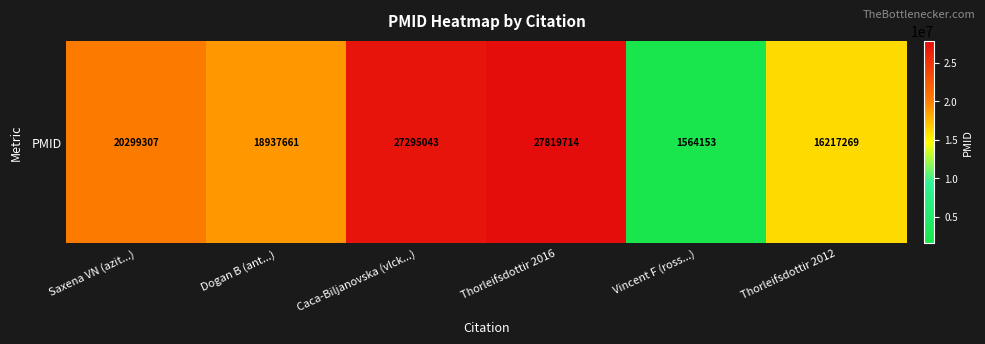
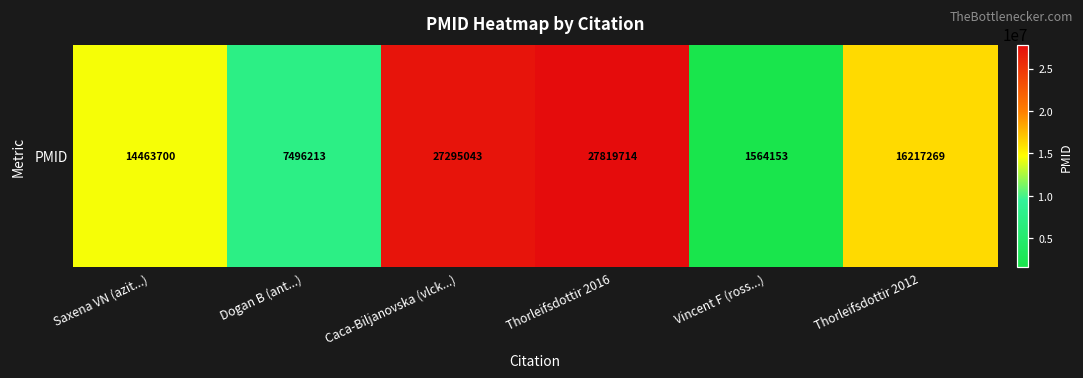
PMID, Saxena VN (azit...): 20299307 -> 14463700
PMID, Dogan B (ant...): 18937661 -> 7496213
